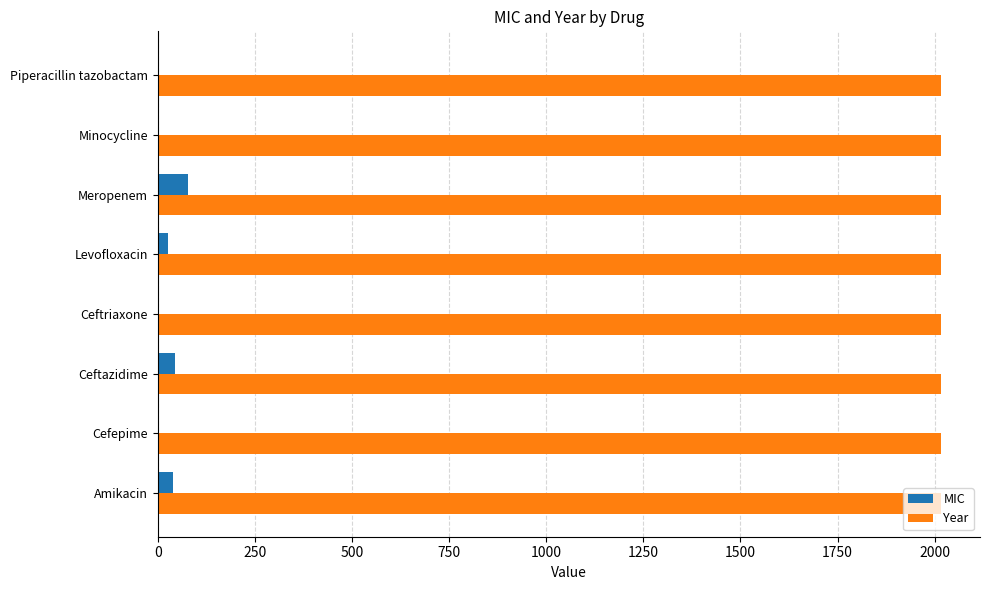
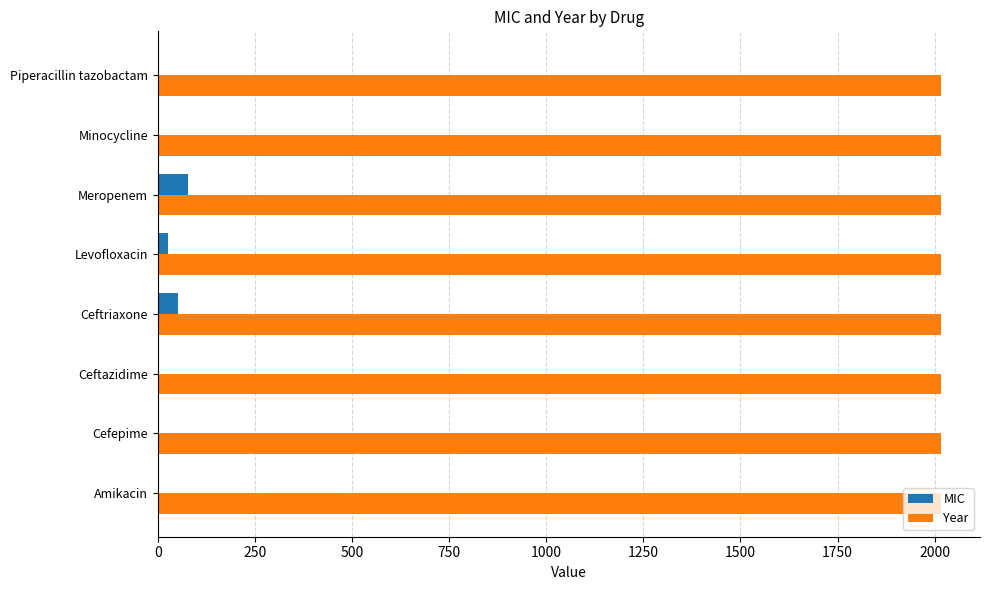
MIC, Ceftriaxone: 0 -> 50
MIC, Ceftazidime: 50 -> 0
MIC, Amikacin: 40 -> 0
